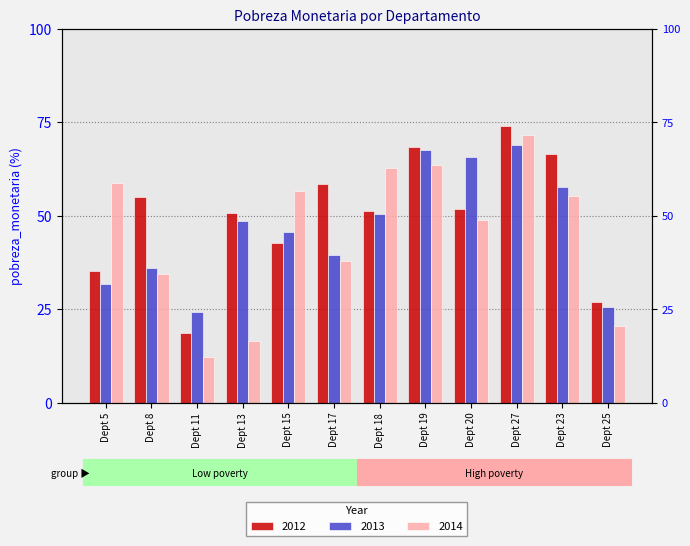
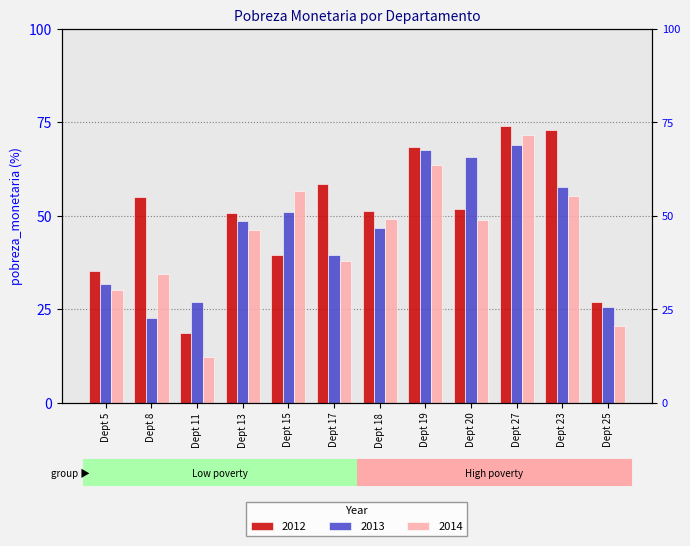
2014, Dept 5: 59 -> 30
2013, Dept 8: 36 -> 23
2013, Dept 11: 24 -> 27
2014, Dept 13: 17 -> 46
2012, Dept 15: 43 -> 40
2013, Dept 15: 46 -> 51
2013, Dept 18: 51 -> 47
2014, Dept 18: 63 -> 49
2012, Dept 23: 66 -> 73
